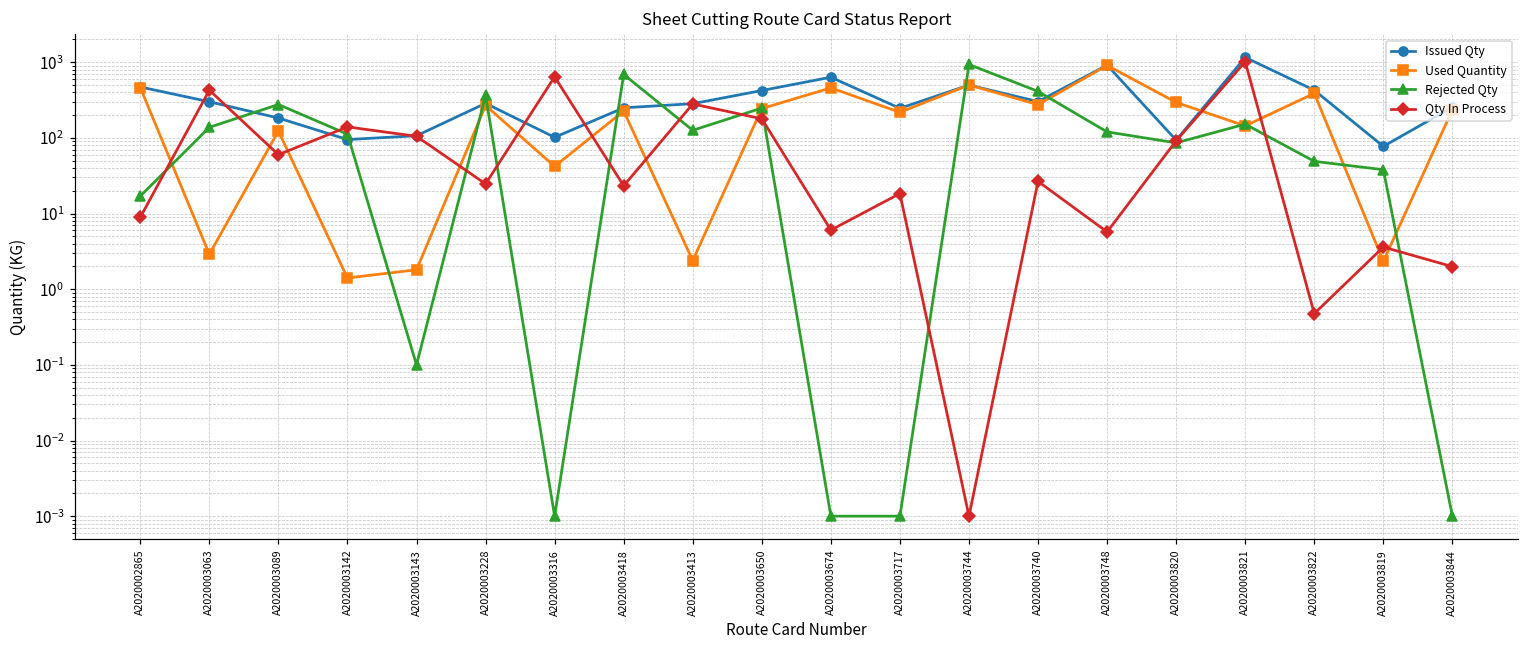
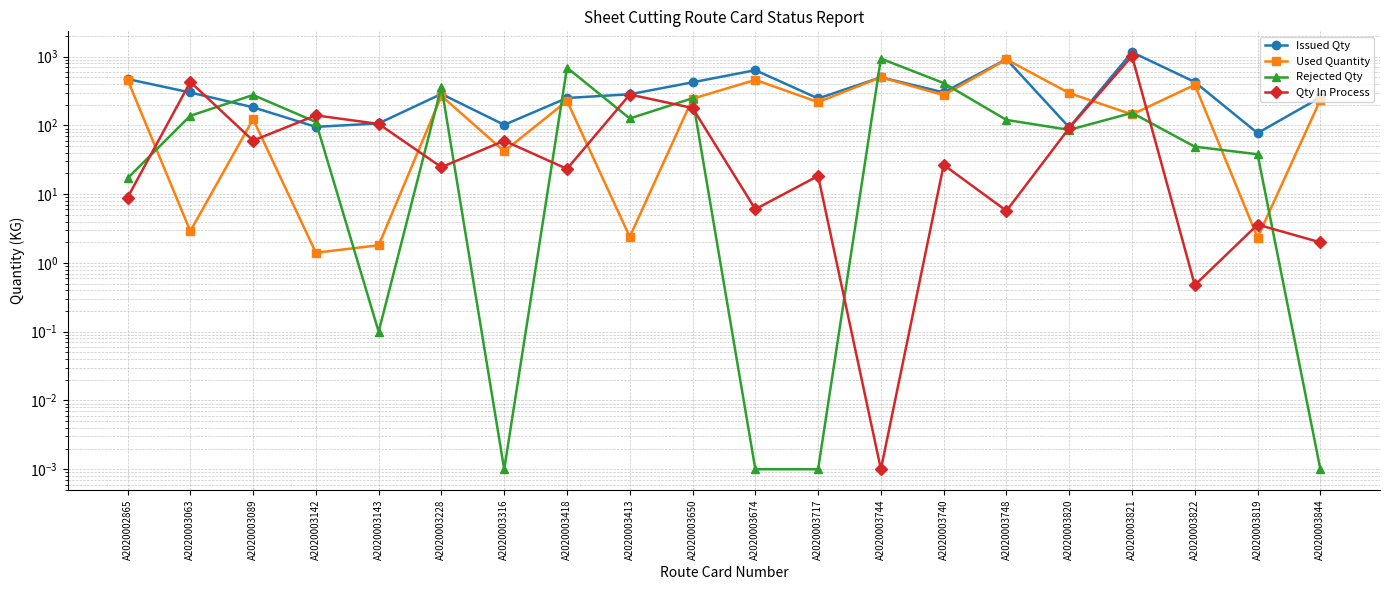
Qty In Process, A2020003316: 600 -> 60
